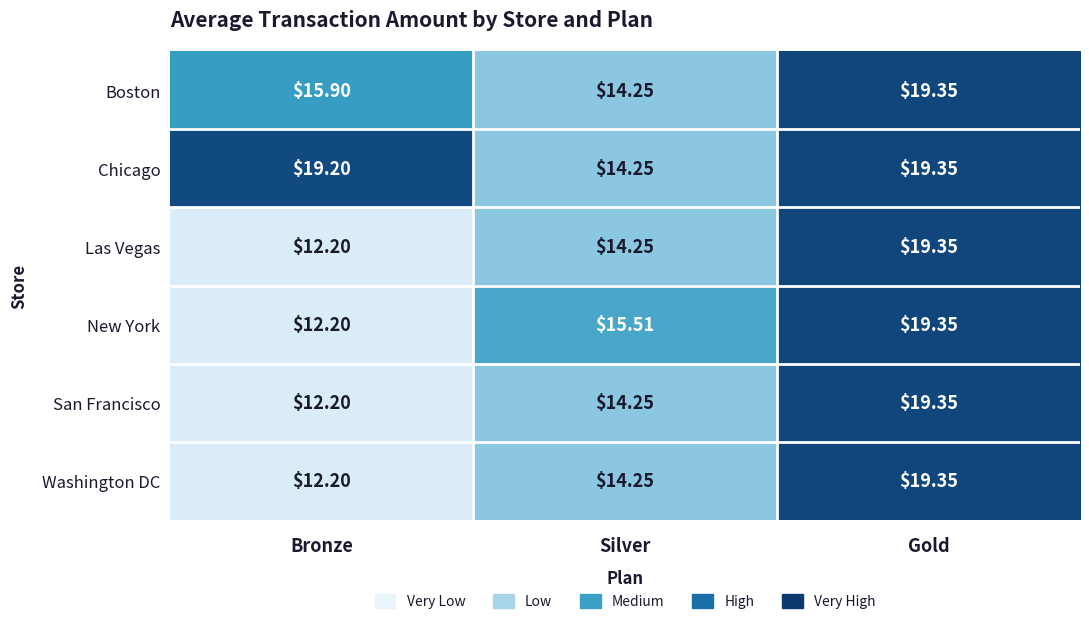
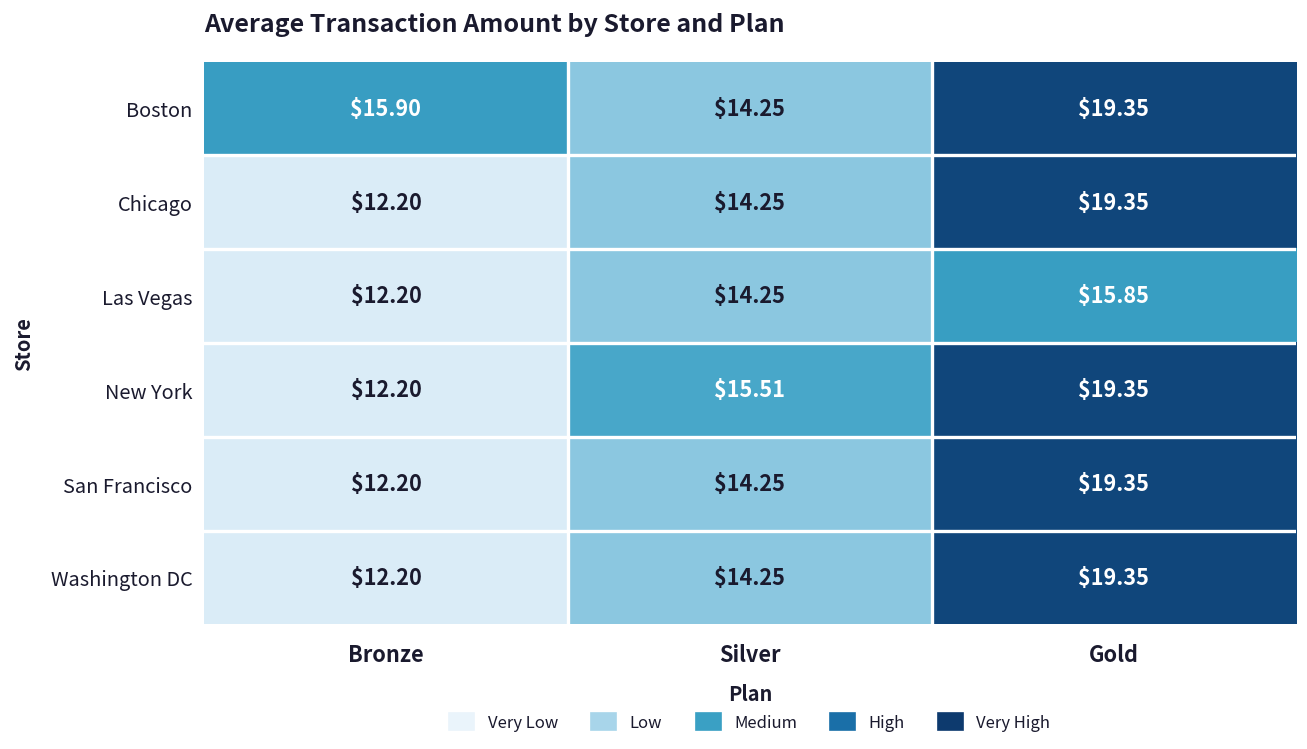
Chicago, Bronze: $19.20 -> $12.20
Las Vegas, Gold: $19.35 -> $15.85
